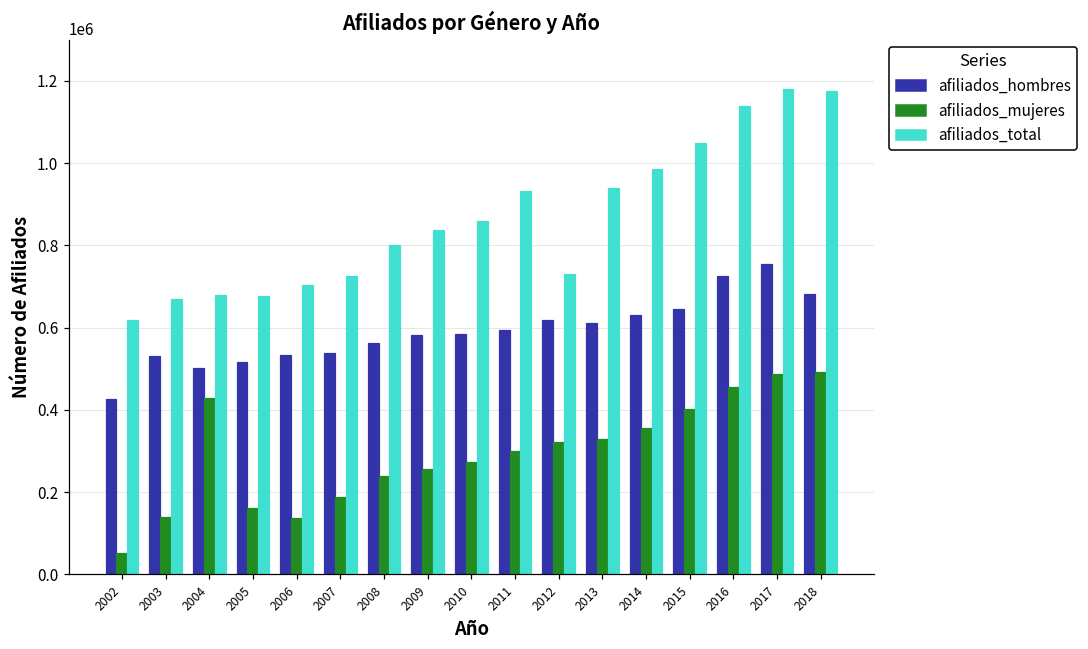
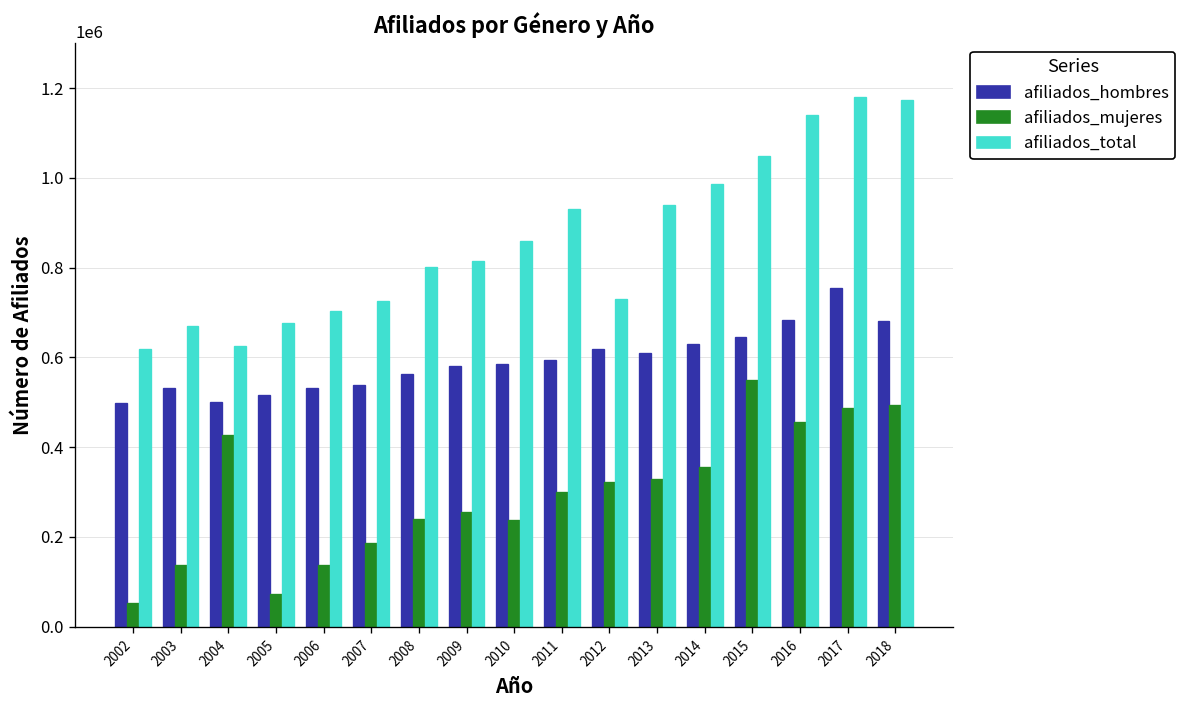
afiliados_hombres, 2002: 430000 -> 500000
afiliados_total, 2004: 680000 -> 630000
afiliados_mujeres, 2005: 160000 -> 70000
afiliados_total, 2009: 840000 -> 820000
afiliados_mujeres, 2010: 270000 -> 240000
afiliados_mujeres, 2015: 400000 -> 550000
afiliados_hombres, 2016: 720000 -> 680000
